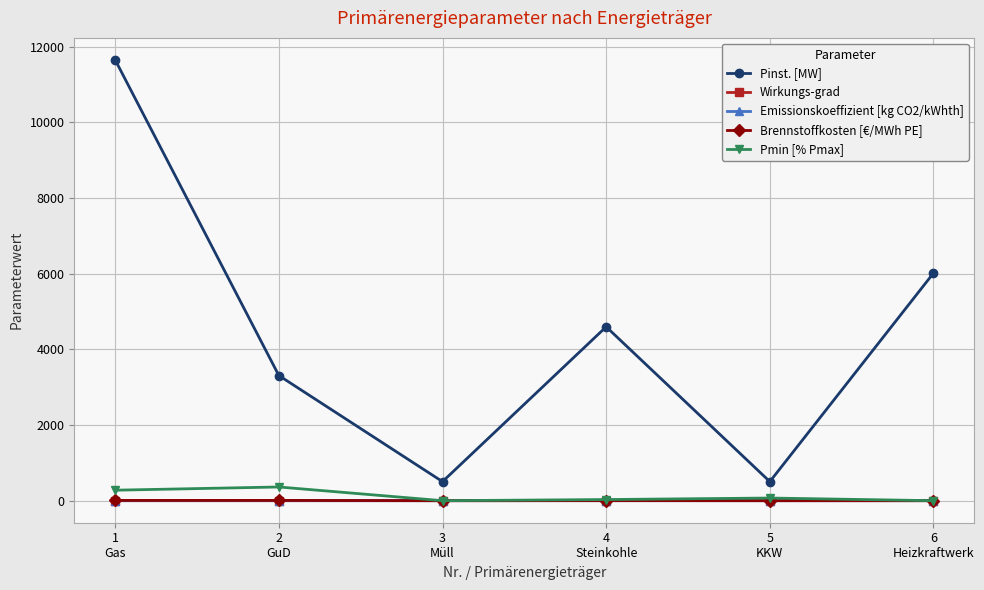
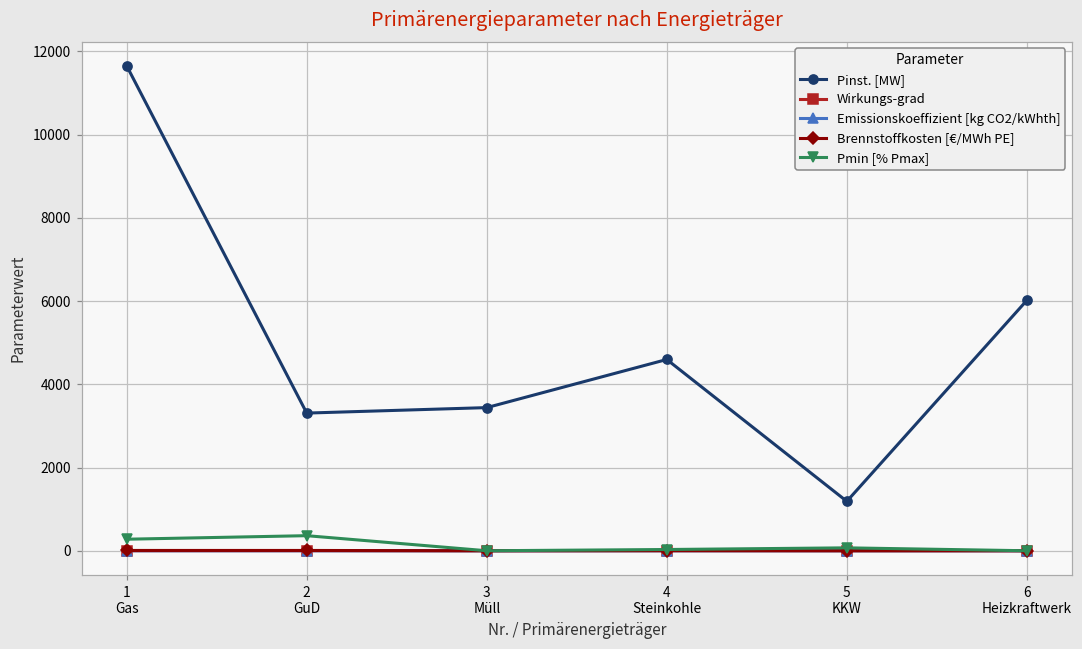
Pinst. [MW], 3 Müll: 500 -> 3400
Pinst. [MW], 5 KKW: 500 -> 1200
